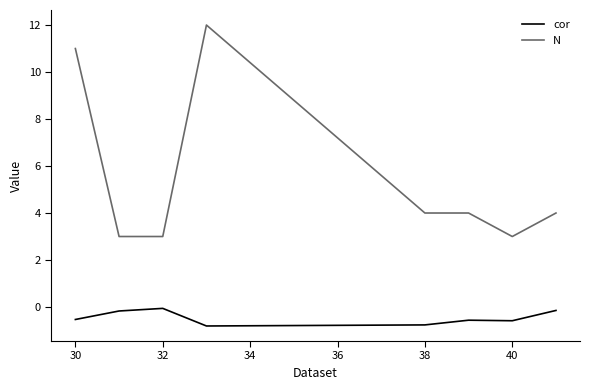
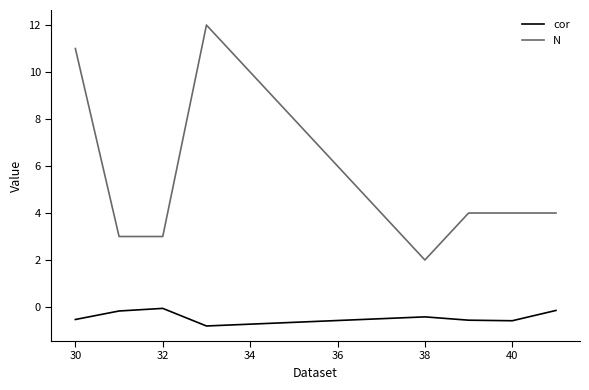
cor, 38: -0.8 -> -0.4
N, 38: 4 -> 2
N, 40: 3 -> 4
